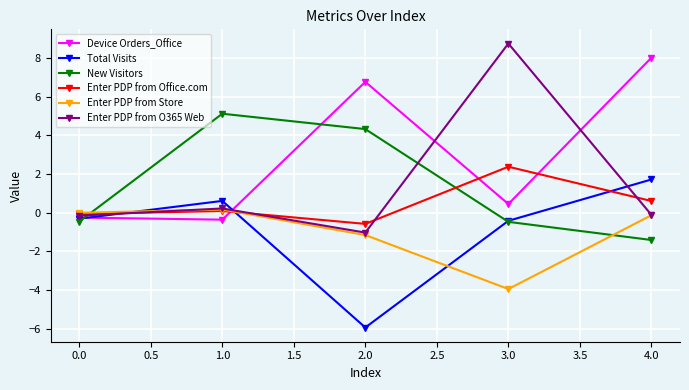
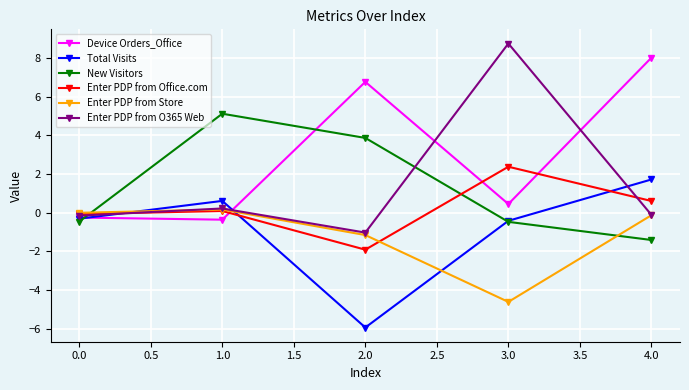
New Visitors, 2.0: 4.3 -> 3.9
Enter PDP from Office.com, 2.0: -0.6 -> -1.9
Enter PDP from Store, 3.0: -4.0 -> -4.6
